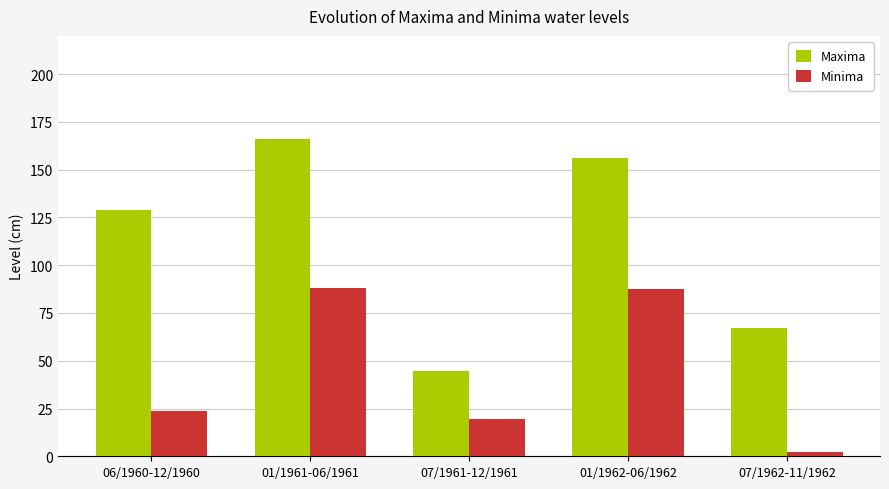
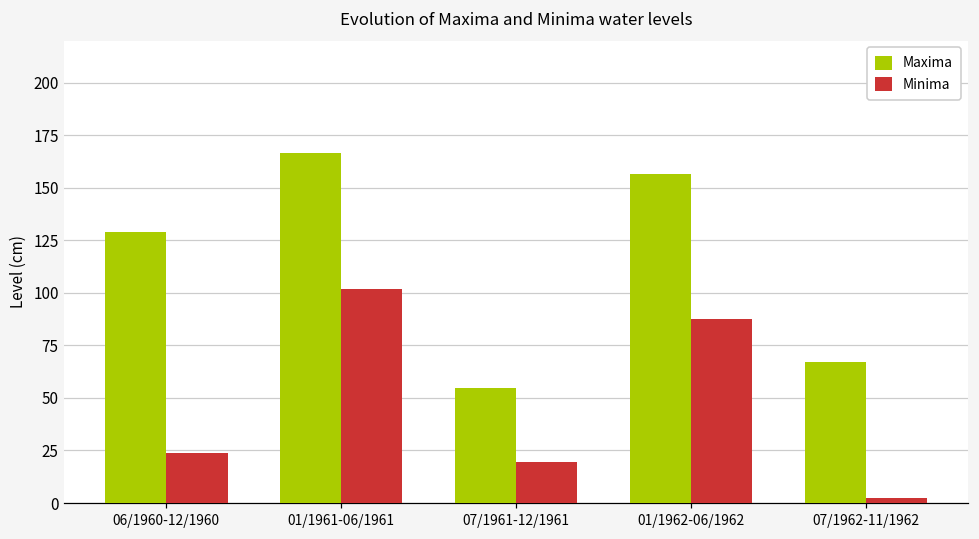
Minima, 01/1961-06/1961: 88 -> 102
Maxima, 07/1961-12/1961: 45 -> 55
